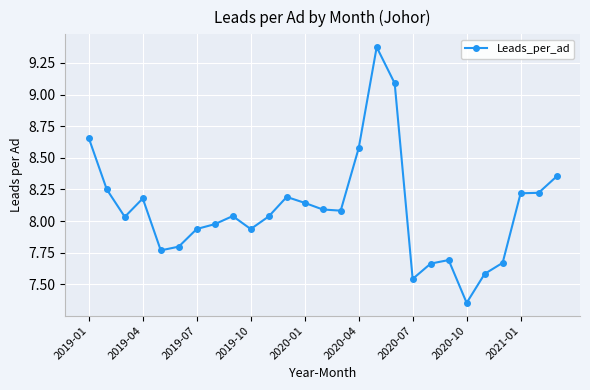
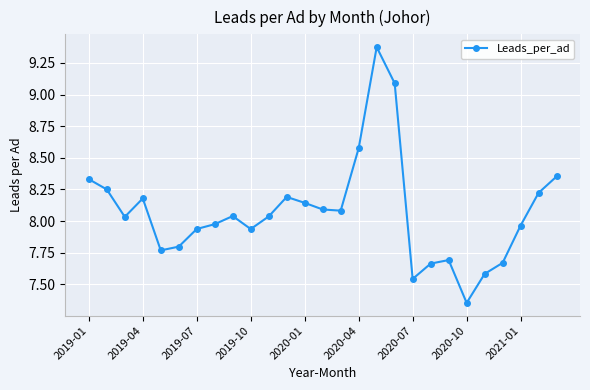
2019-01: 8.66 -> 8.33
2021-01: 8.22 -> 7.96
